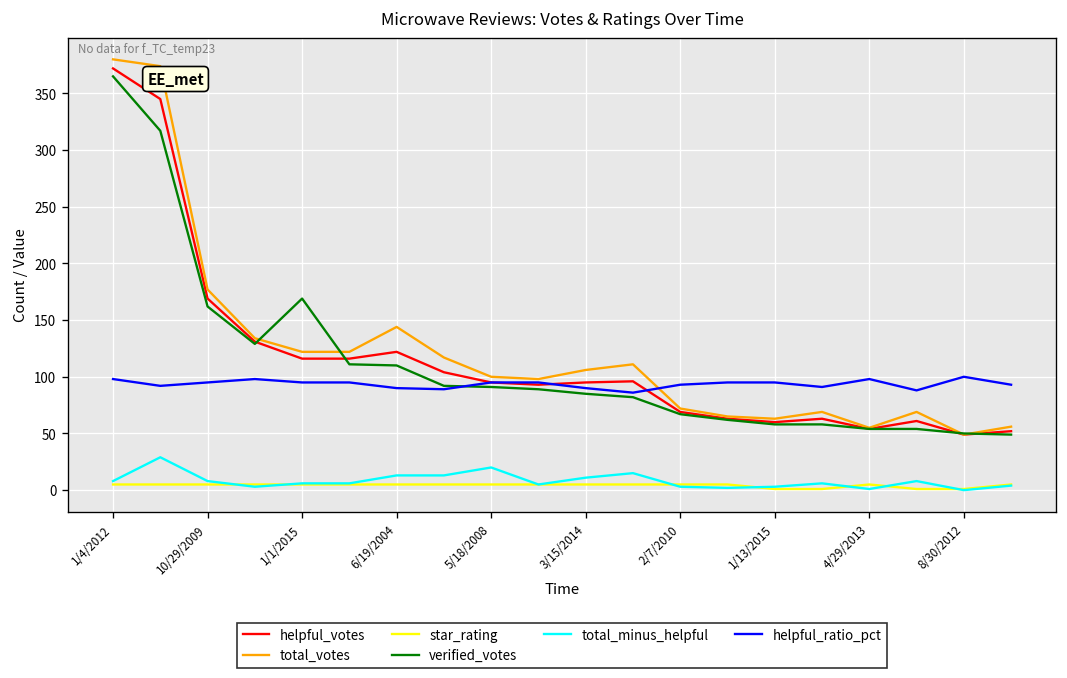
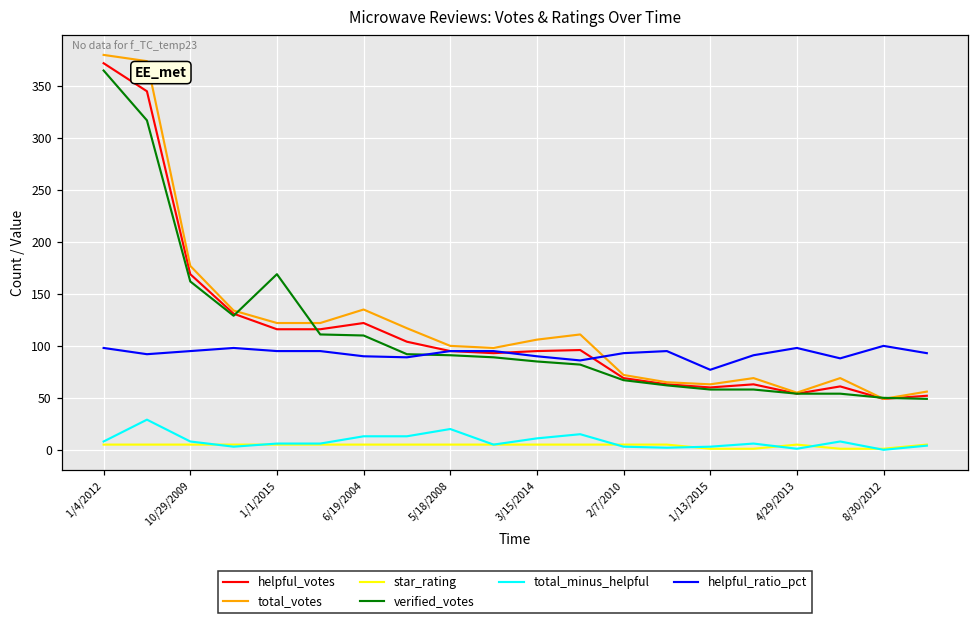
total_votes, 6/19/2004: 144 -> 135
helpful_ratio_pct, 1/13/2015: 100 -> 80
